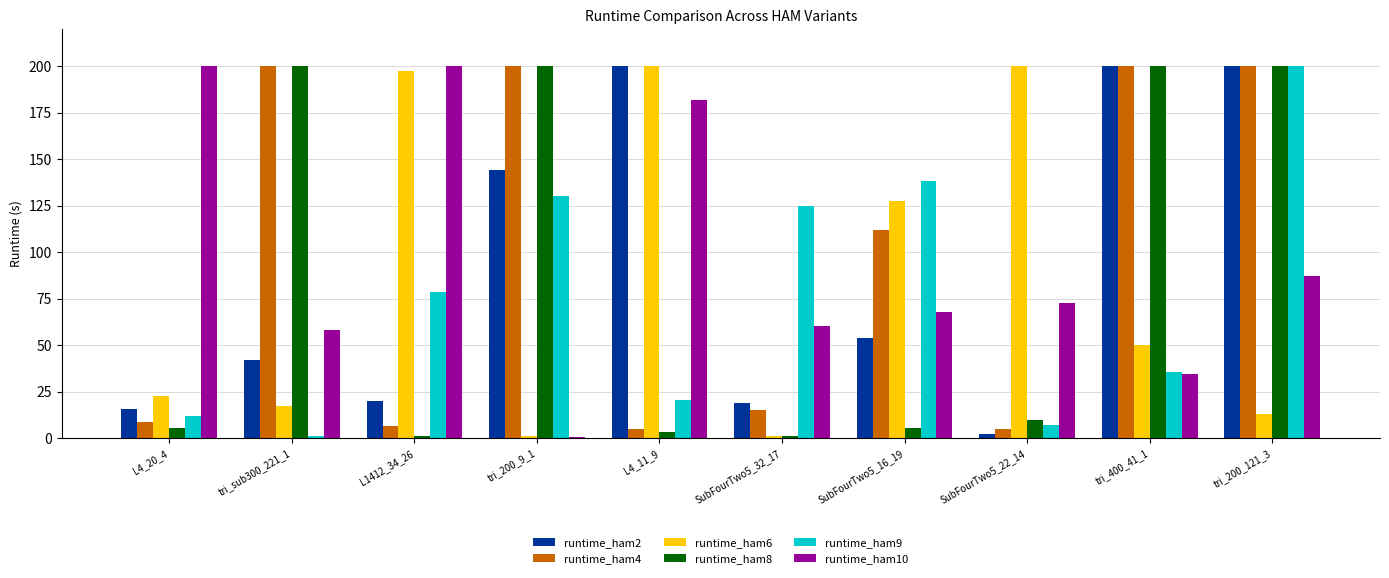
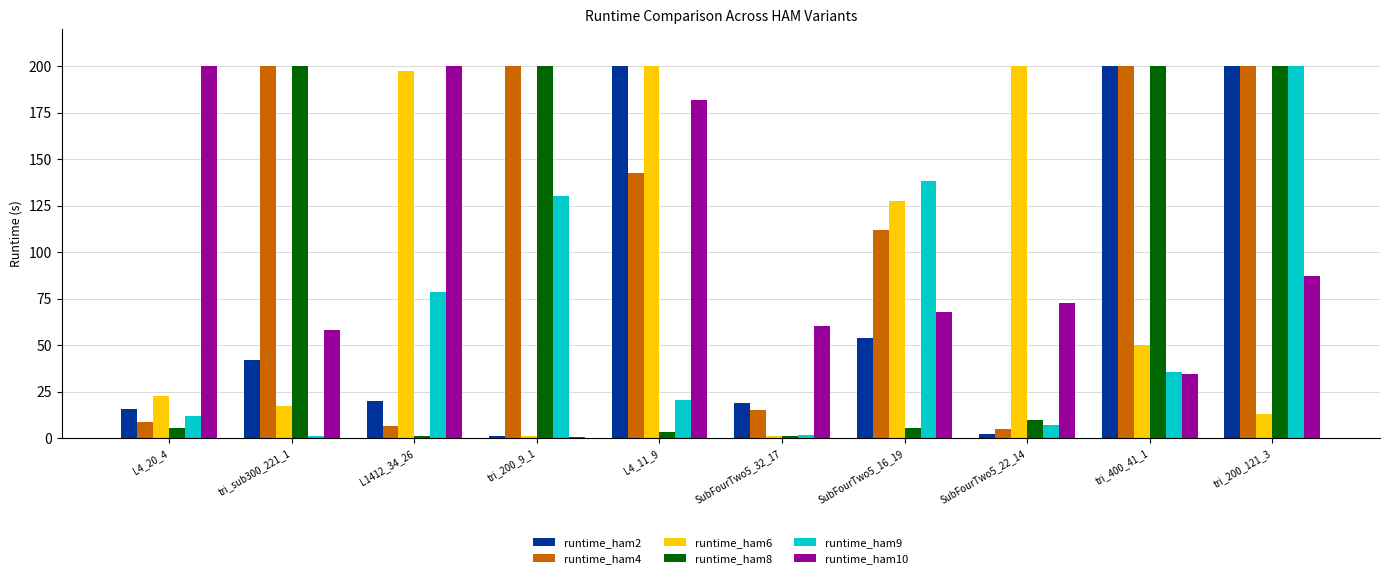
runtime_ham2, tri_200_9_1: 144 -> 1
runtime_ham4, L4_11_9: 5 -> 142
runtime_ham9, SubFourTwo5_32_17: 125 -> 1
